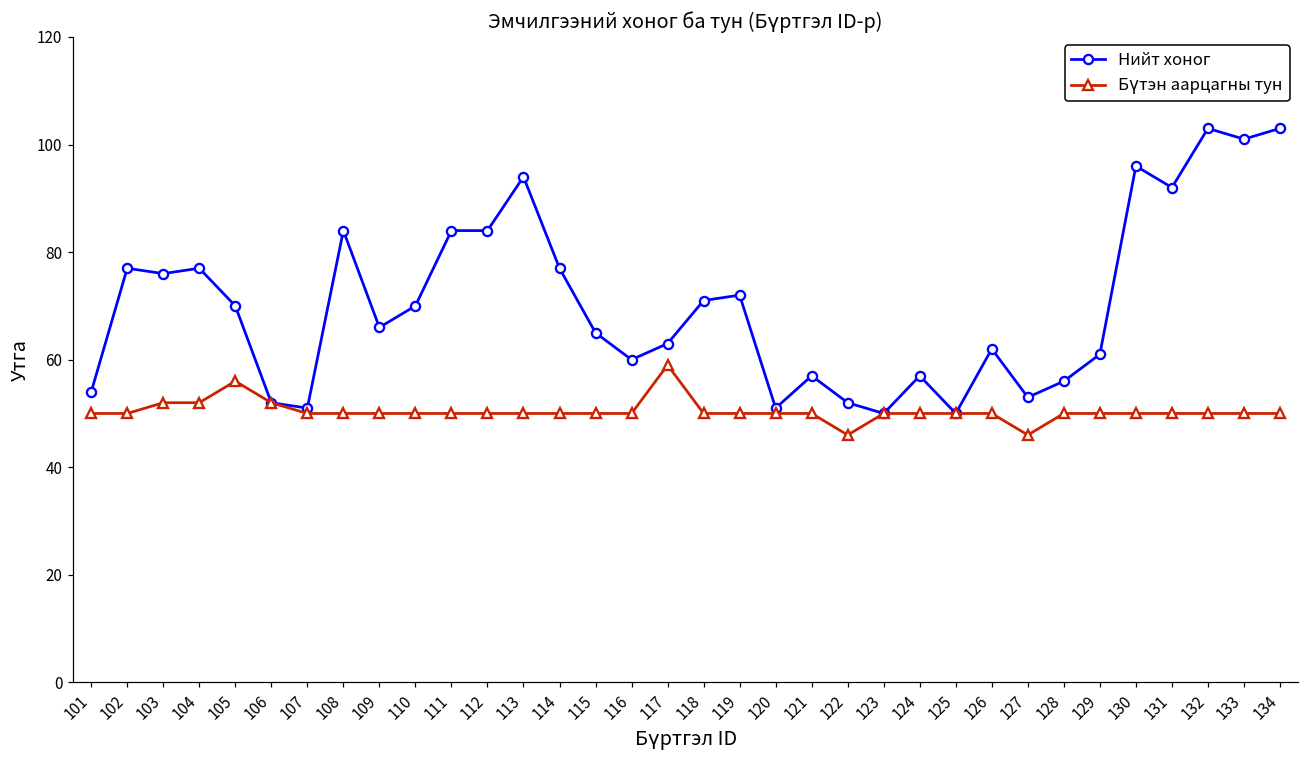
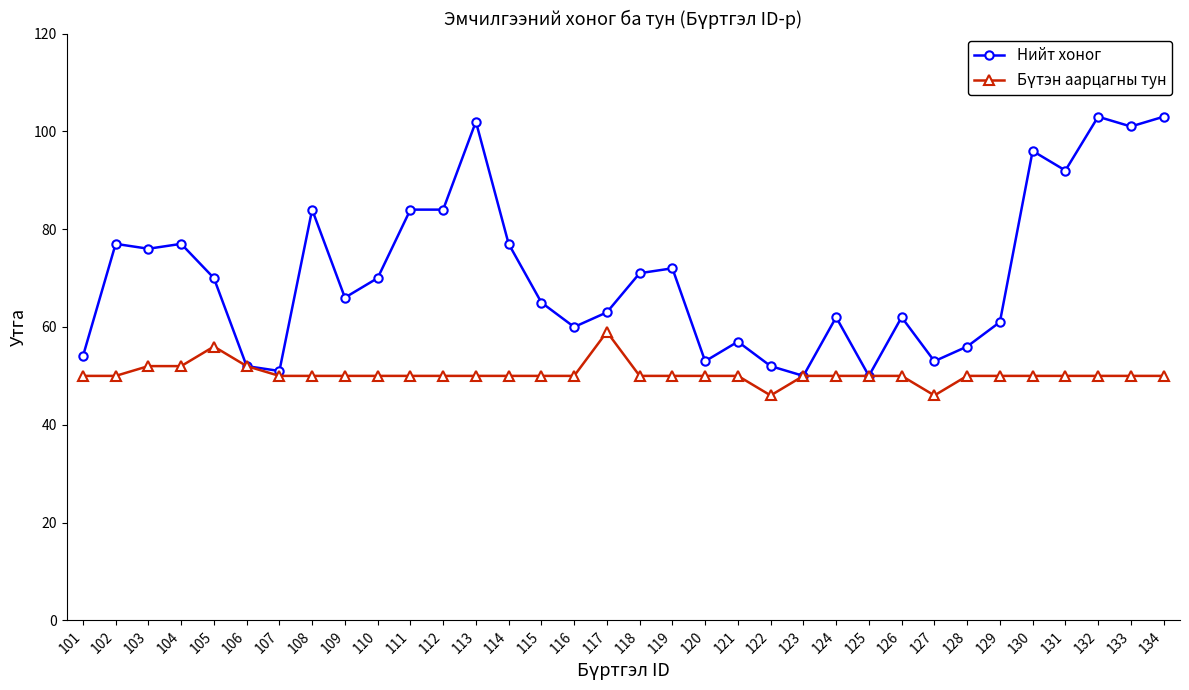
Нийт хоног, 113: 94 -> 102
Нийт хоног, 120: 51 -> 53
Нийт хоног, 124: 57 -> 62
